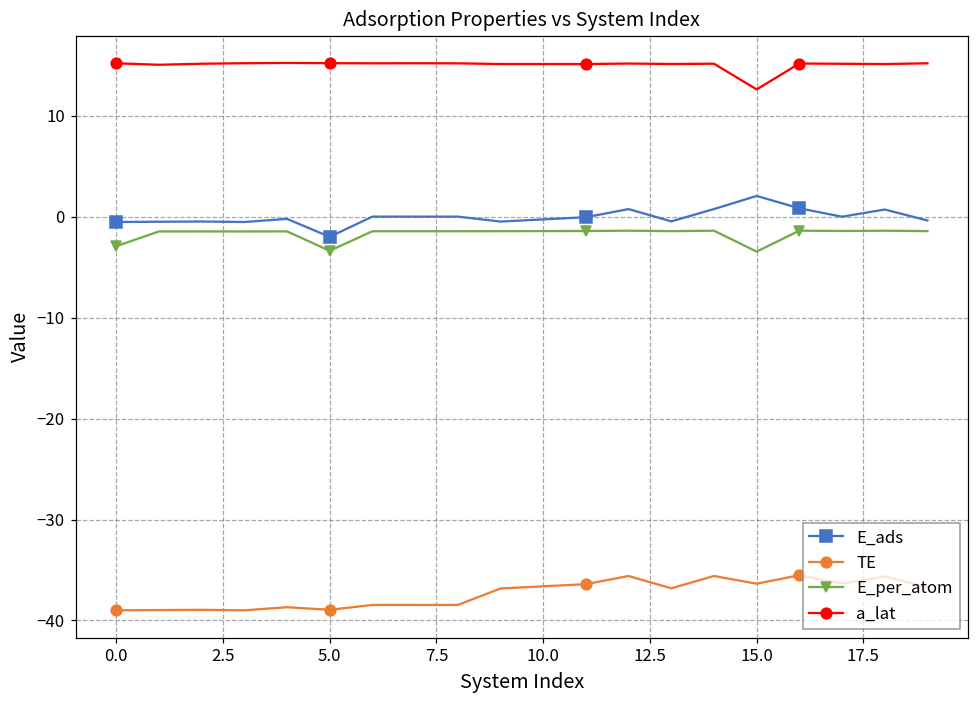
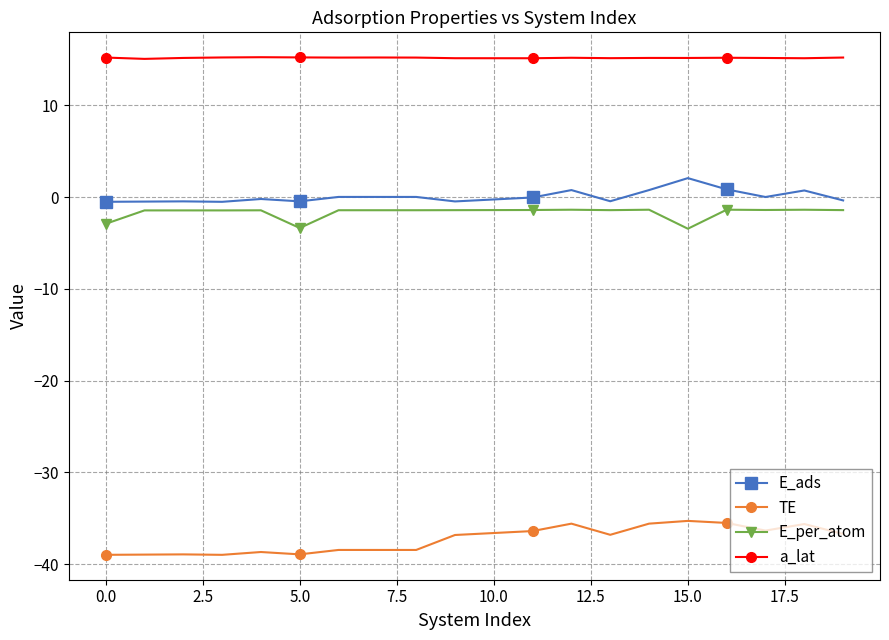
E_ads, 5.0: -2 -> 0
TE, 15.0: -36 -> -35
a_lat, 15.0: 13 -> 15
